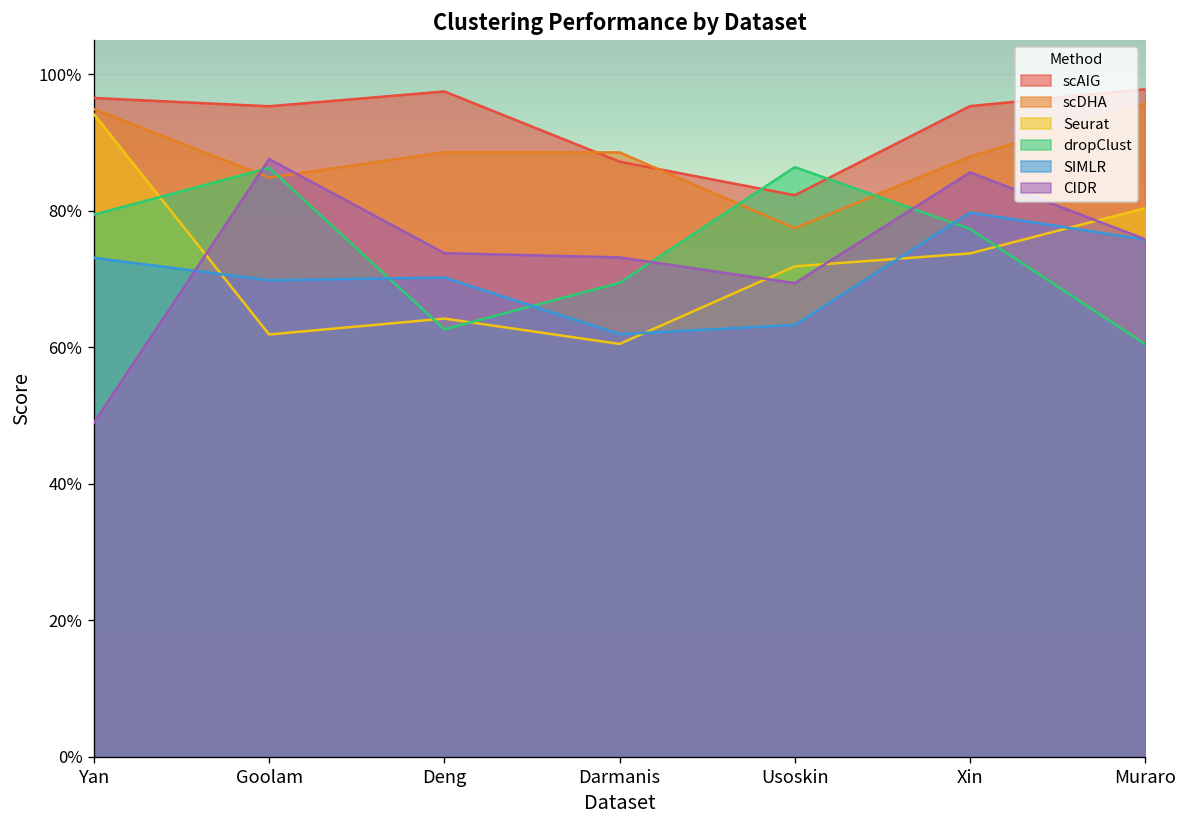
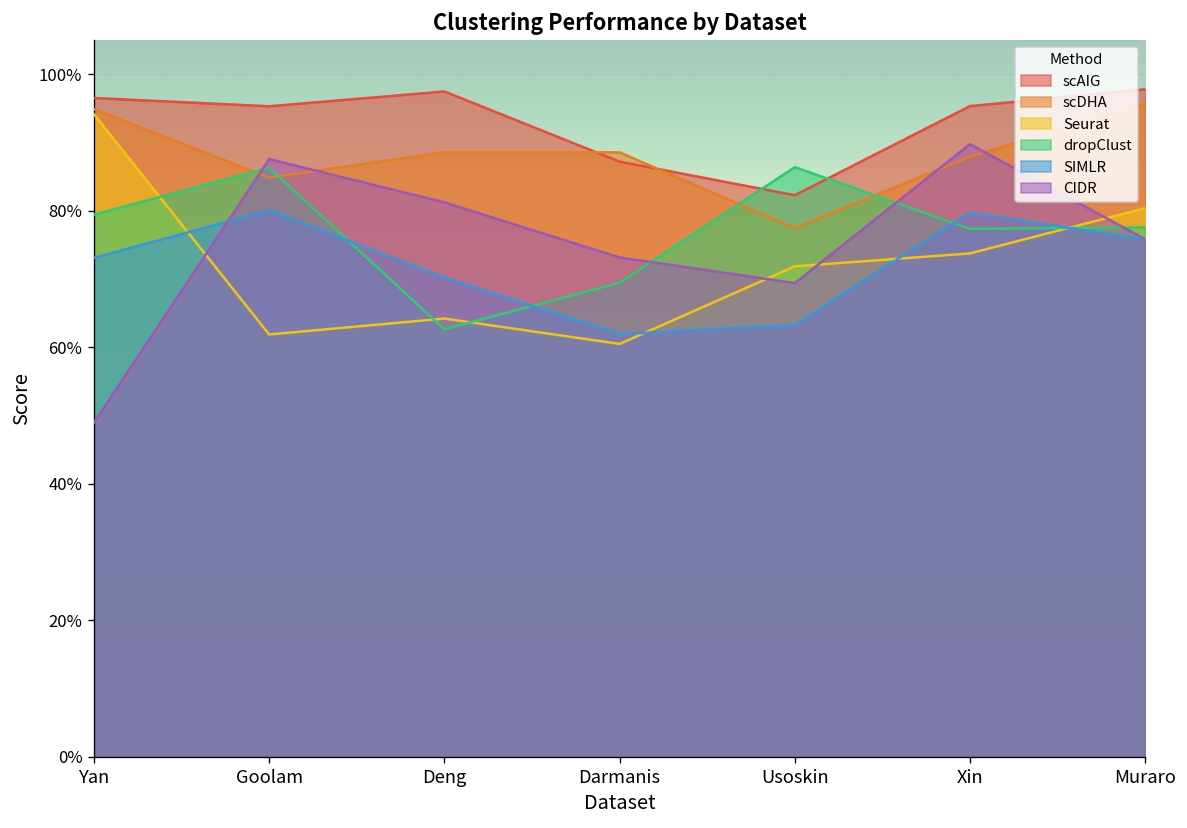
SIMLR, Goolam: 70% -> 80%
CIDR, Deng: 74% -> 81%
CIDR, Xin: 86% -> 90%
dropClust, Muraro: 60% -> 78%
